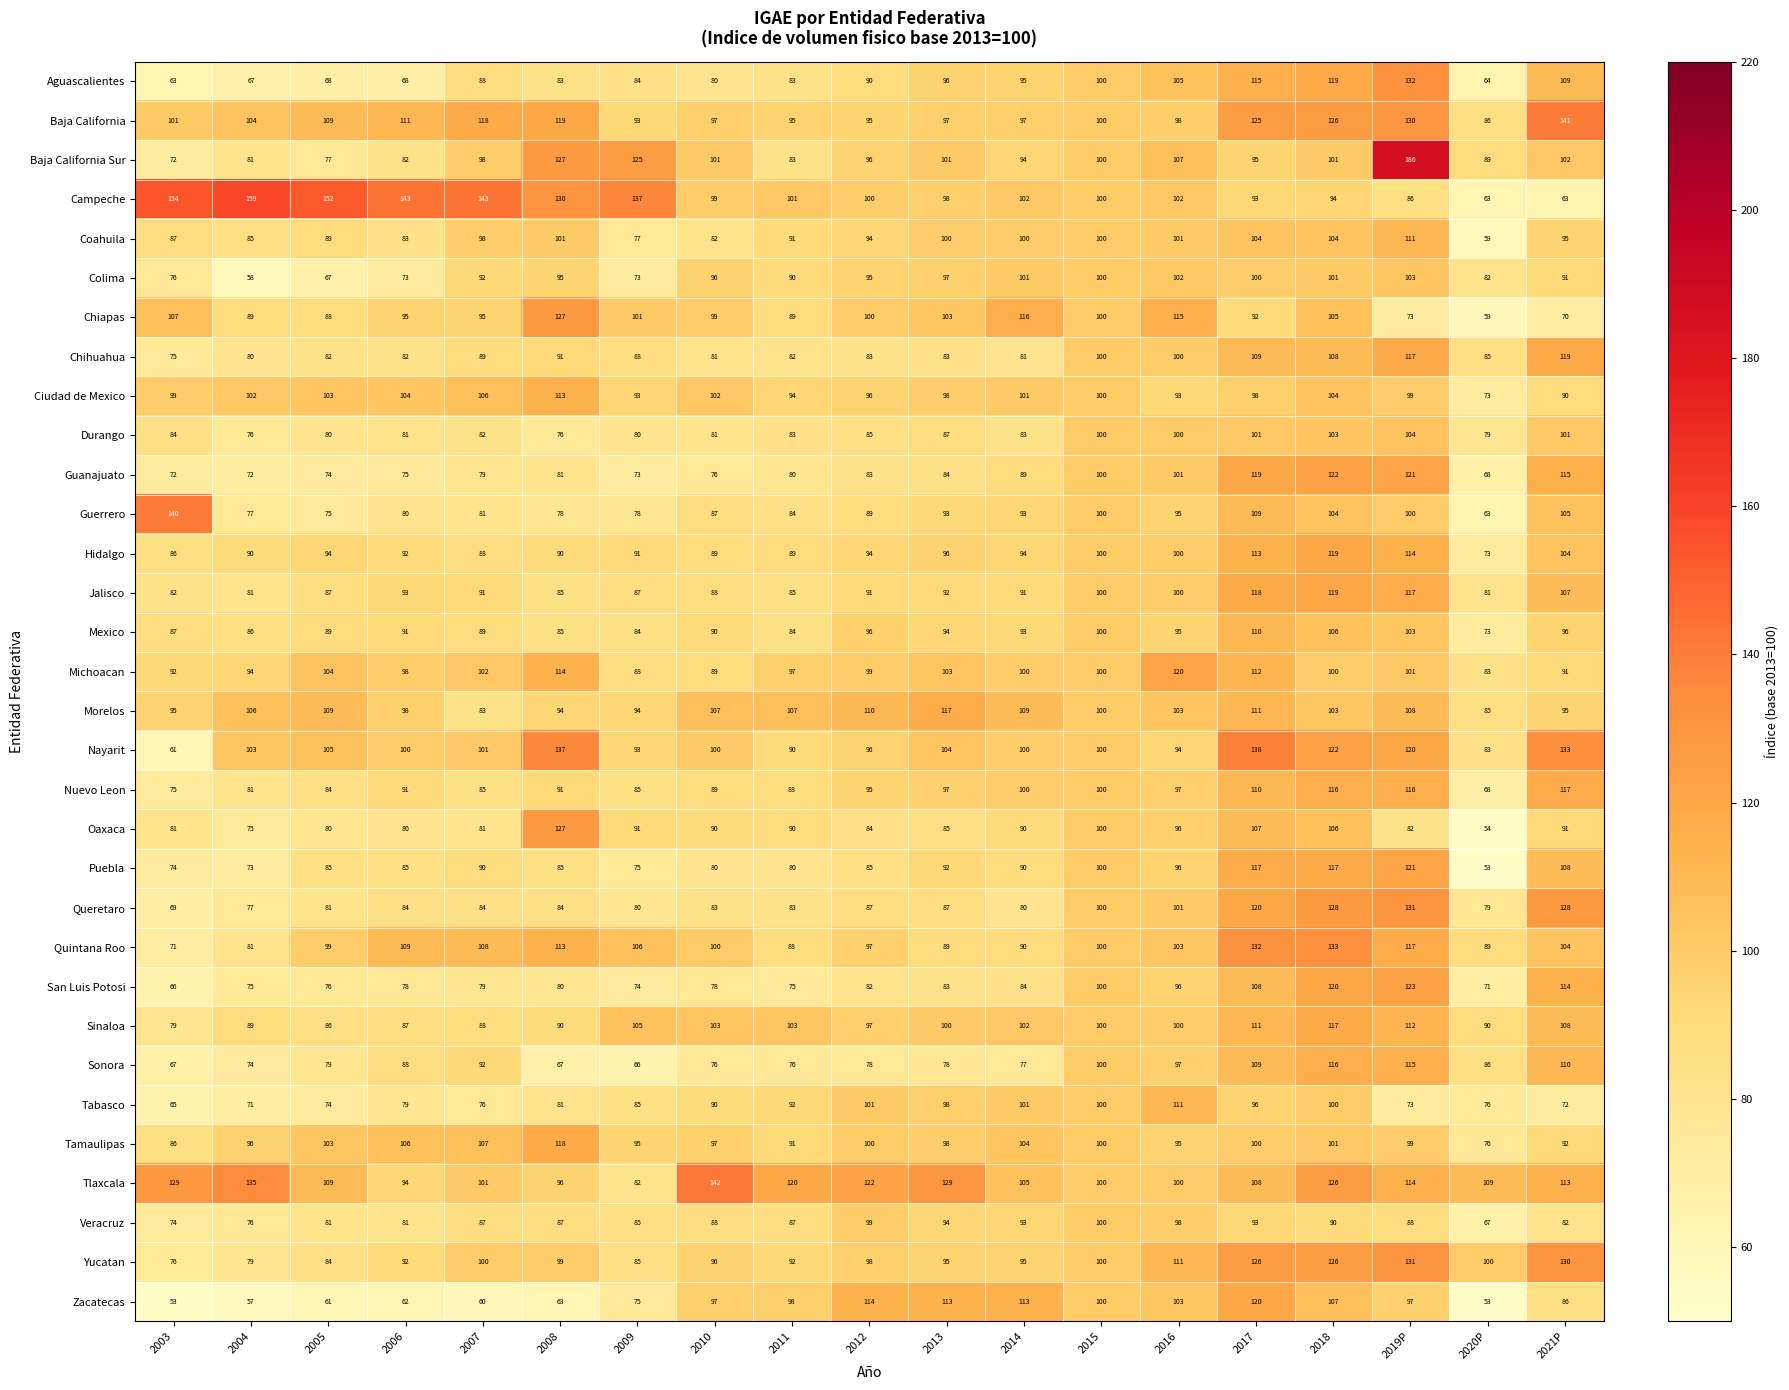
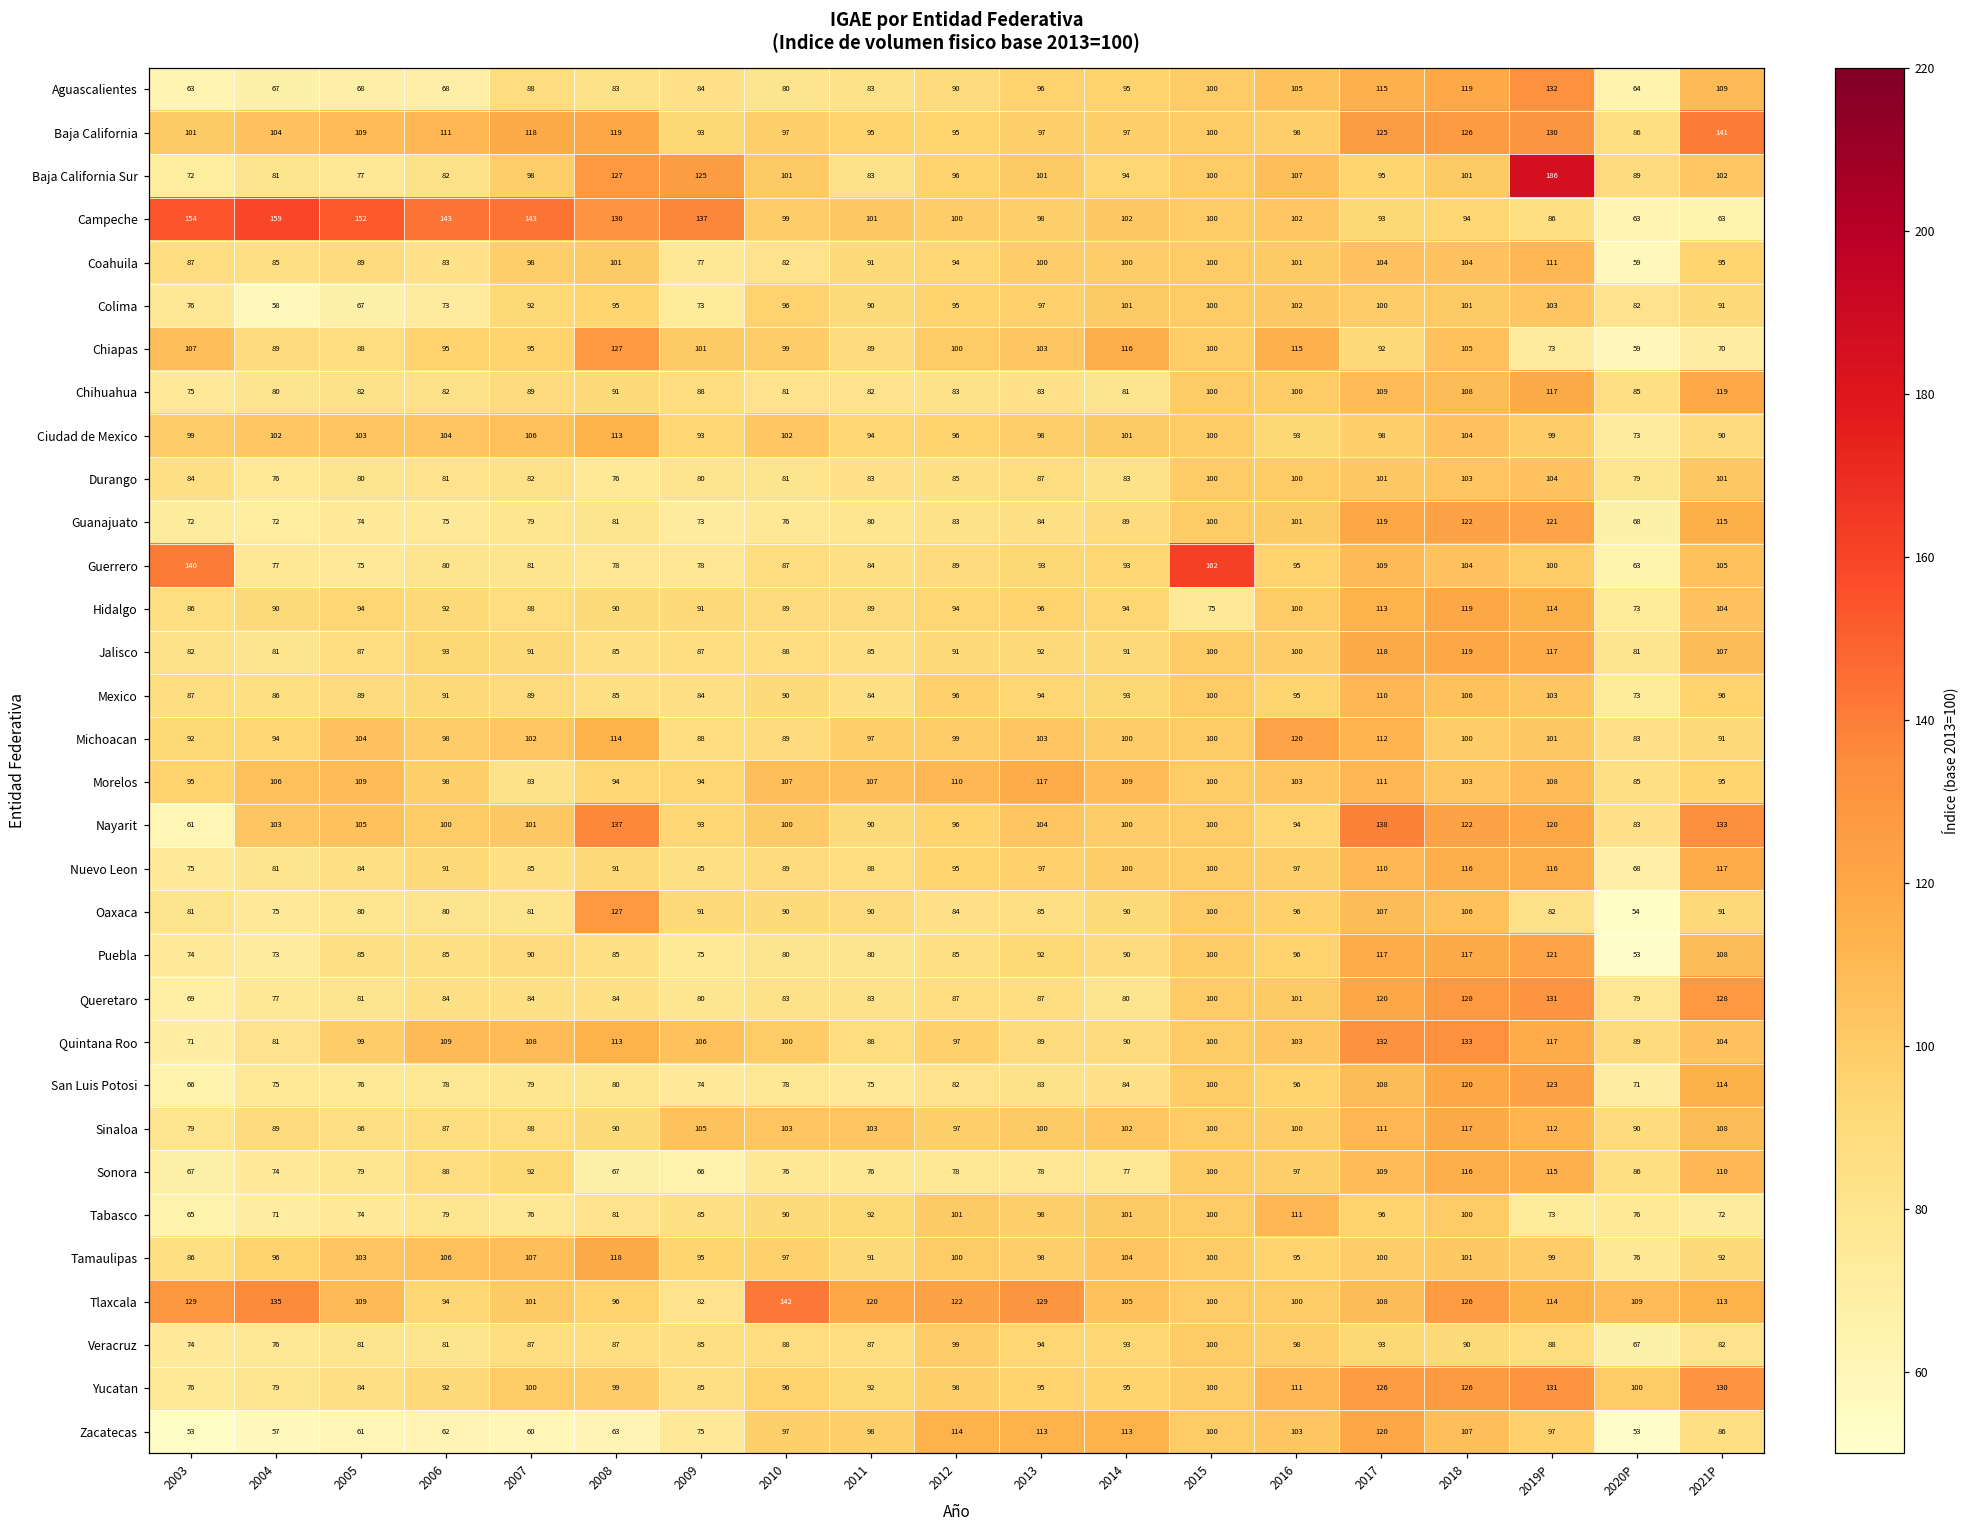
Guerrero, 2015: 100 -> 162
Hidalgo, 2015: 100 -> 75
